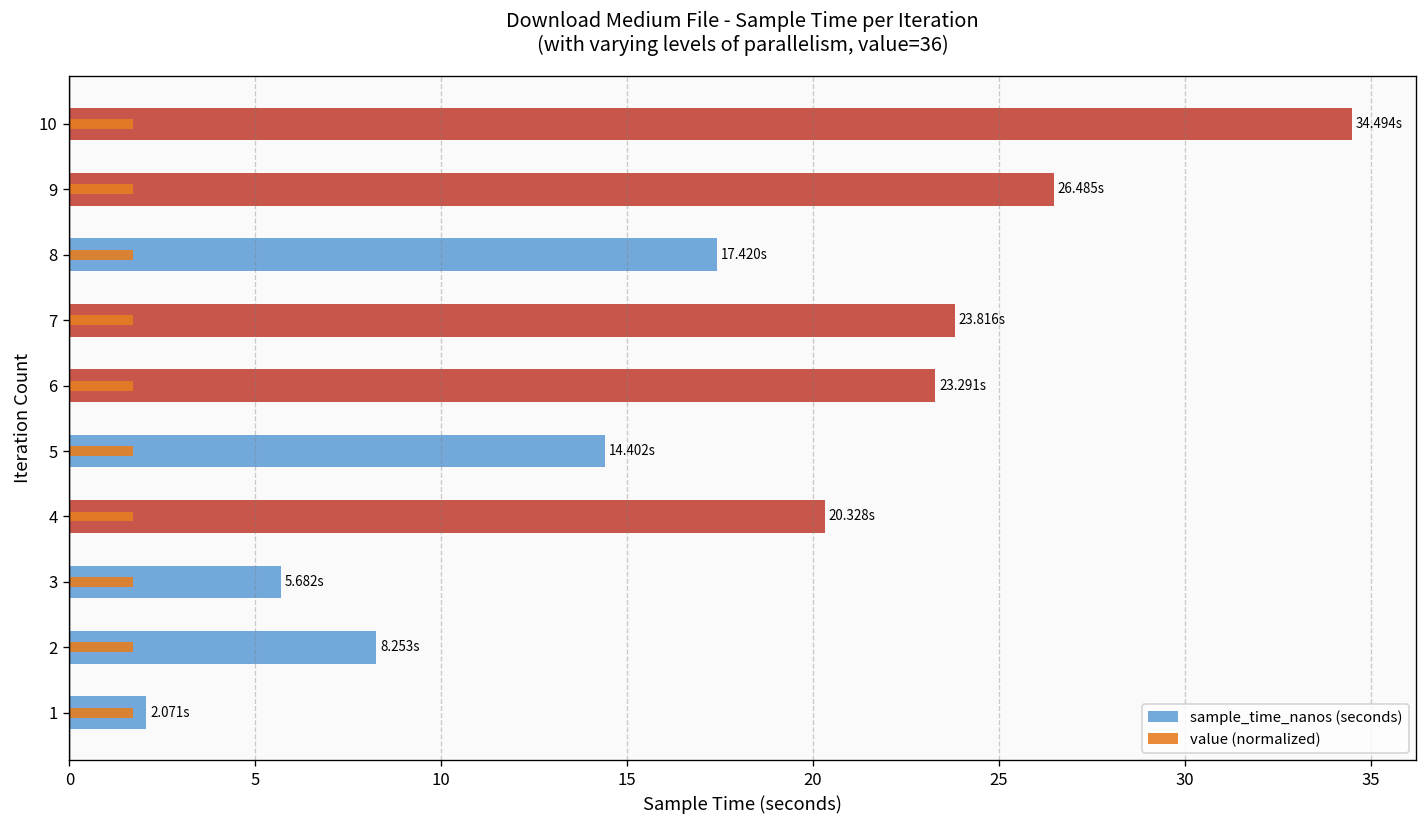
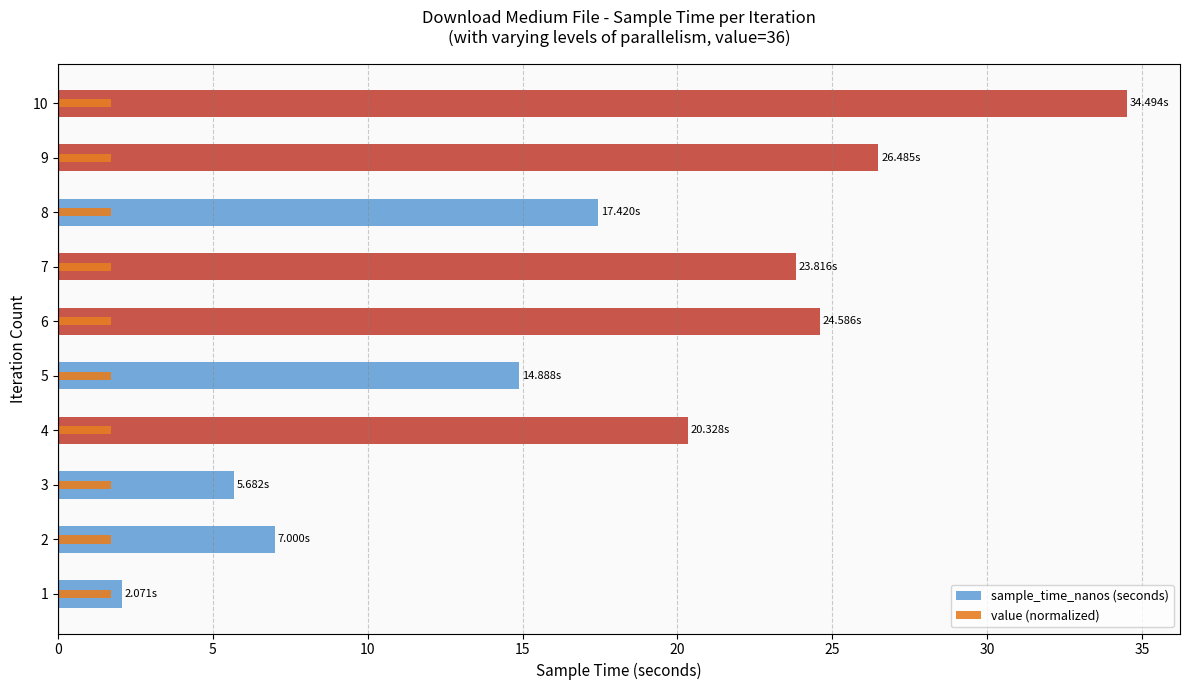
sample_time_nanos (seconds), 6: 23.291s -> 24.586s
sample_time_nanos (seconds), 5: 14.402s -> 14.888s
sample_time_nanos (seconds), 2: 8.253s -> 7.000s
